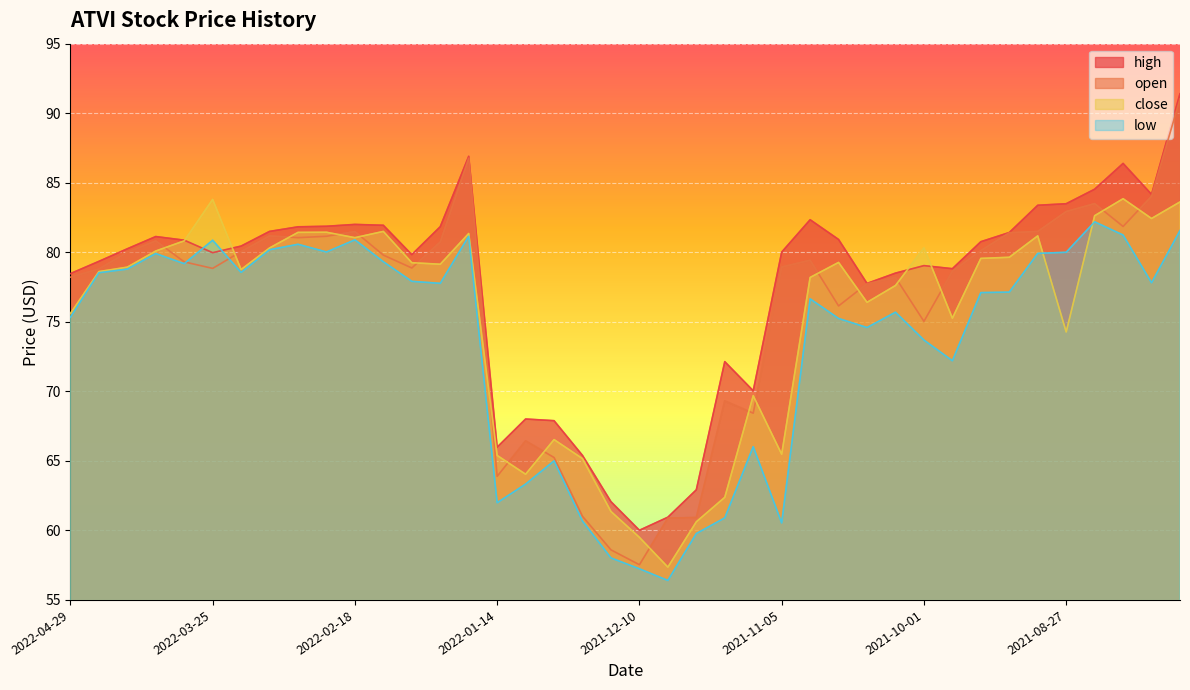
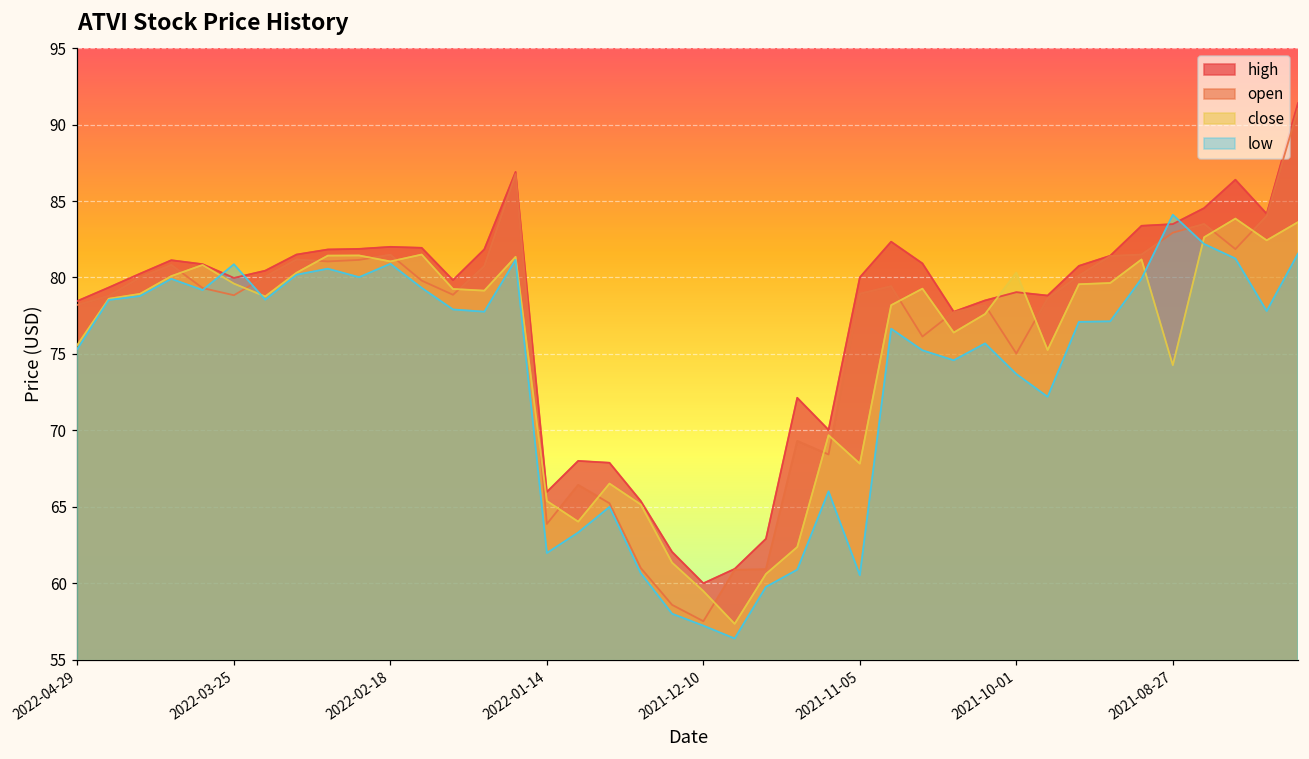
close, 2022-03-25: 83.8 -> 79.6
close, 2021-11-05: 65.5 -> 67.8
low, 2021-08-27: 80.0 -> 84.1
